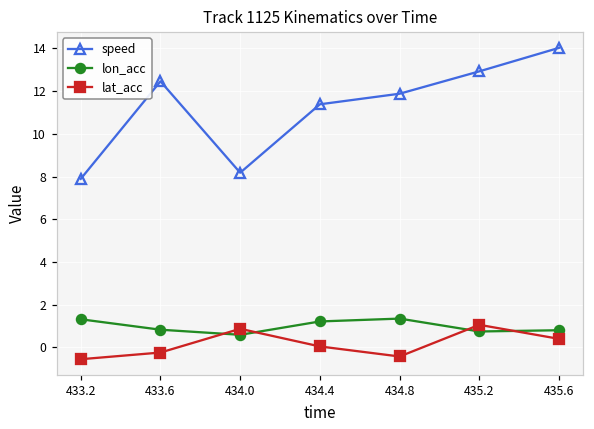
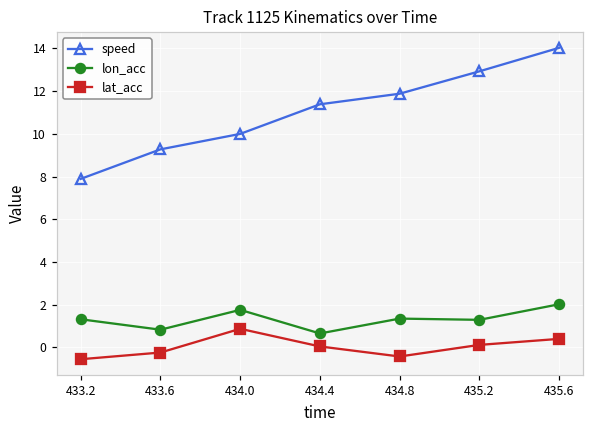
speed, 433.6: 12.5 -> 9.3
speed, 434.0: 8.2 -> 10.0
lon_acc, 434.0: 0.6 -> 1.8
lon_acc, 434.4: 1.2 -> 0.7
lon_acc, 435.2: 0.7 -> 1.3
lat_acc, 435.2: 1.1 -> 0.1
lon_acc, 435.6: 0.8 -> 2.0
